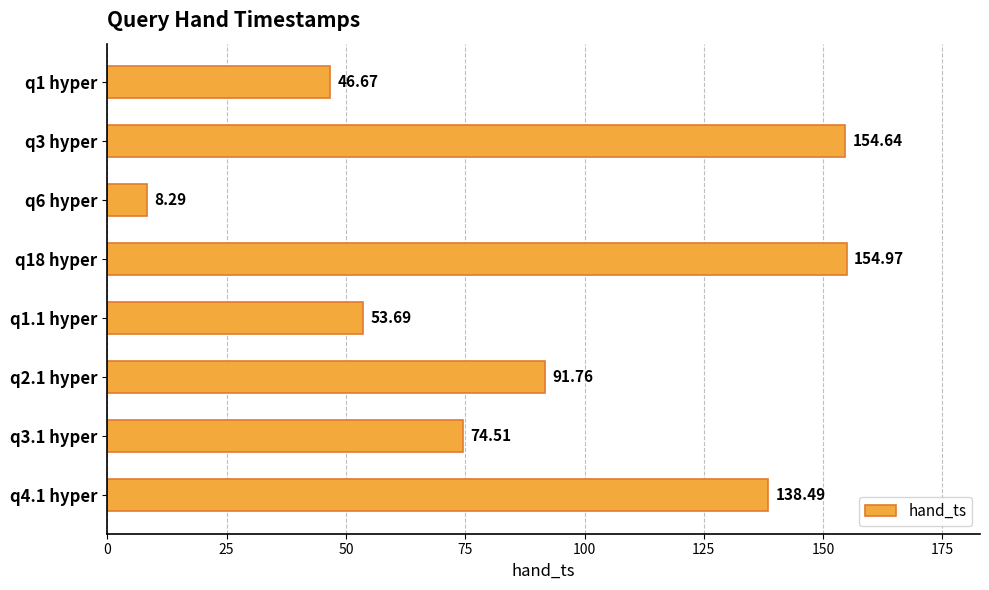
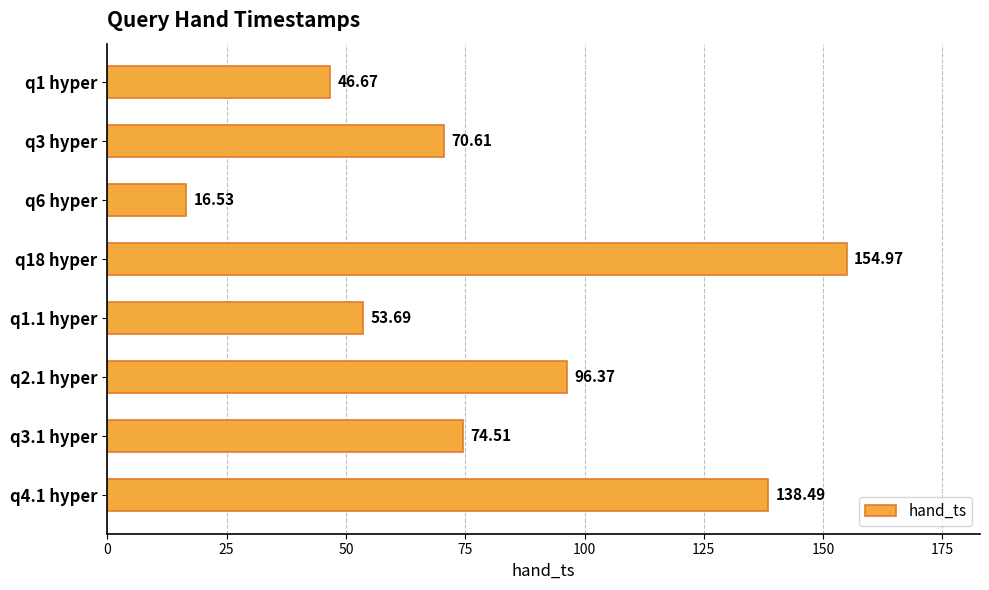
q3 hyper: 154.64 -> 70.61
q6 hyper: 8.29 -> 16.53
q2.1 hyper: 91.76 -> 96.37
